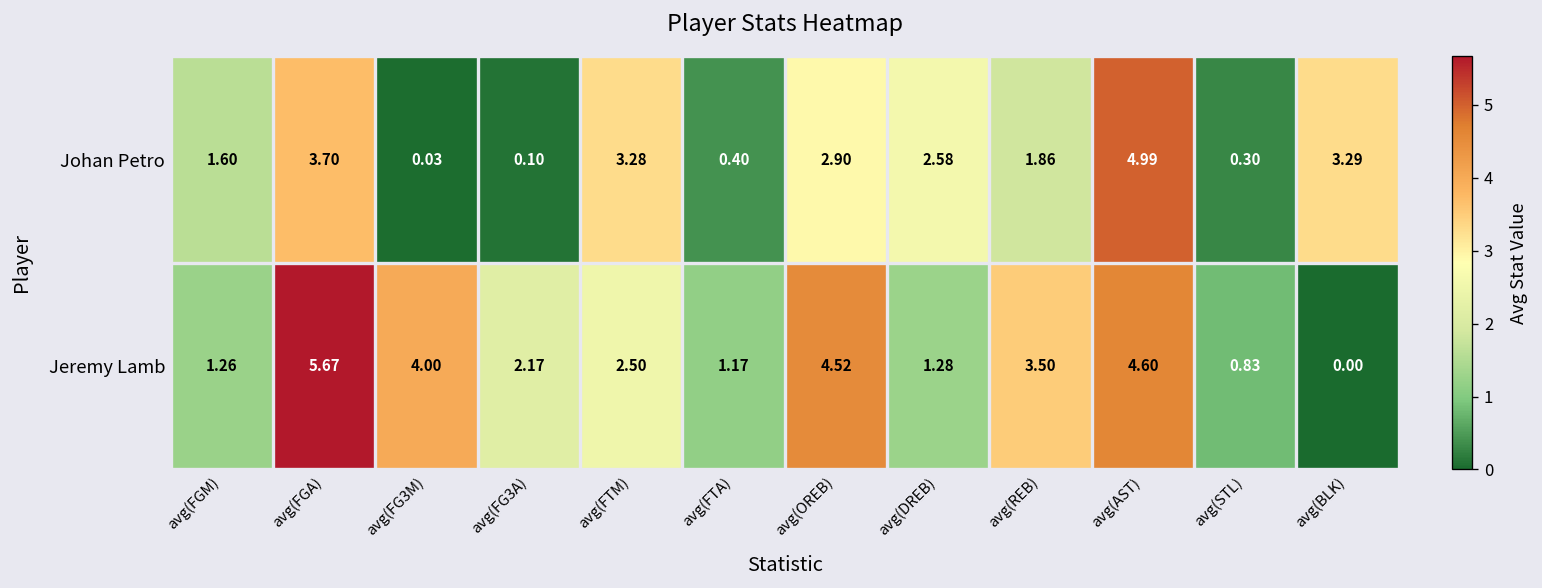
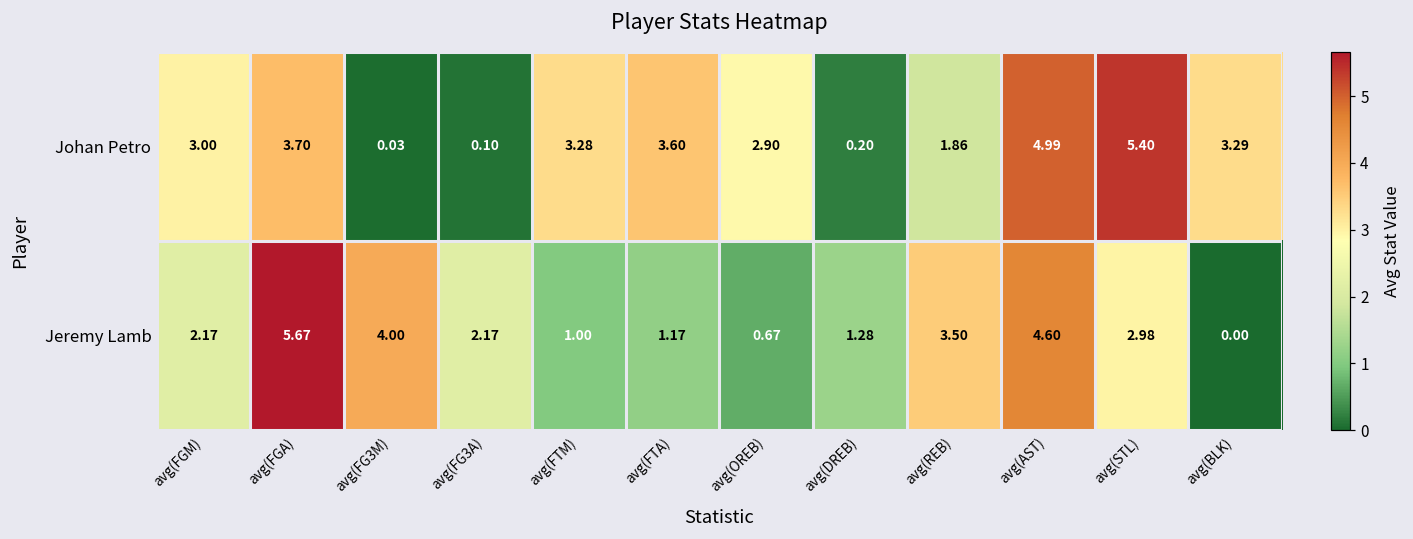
Johan Petro, avg(FGM): 1.60 -> 3.00
Johan Petro, avg(FTA): 0.40 -> 3.60
Johan Petro, avg(DREB): 2.58 -> 0.20
Johan Petro, avg(STL): 0.30 -> 5.40
Jeremy Lamb, avg(FGM): 1.26 -> 2.17
Jeremy Lamb, avg(FTM): 2.50 -> 1.00
Jeremy Lamb, avg(OREB): 4.52 -> 0.67
Jeremy Lamb, avg(STL): 0.83 -> 2.98
